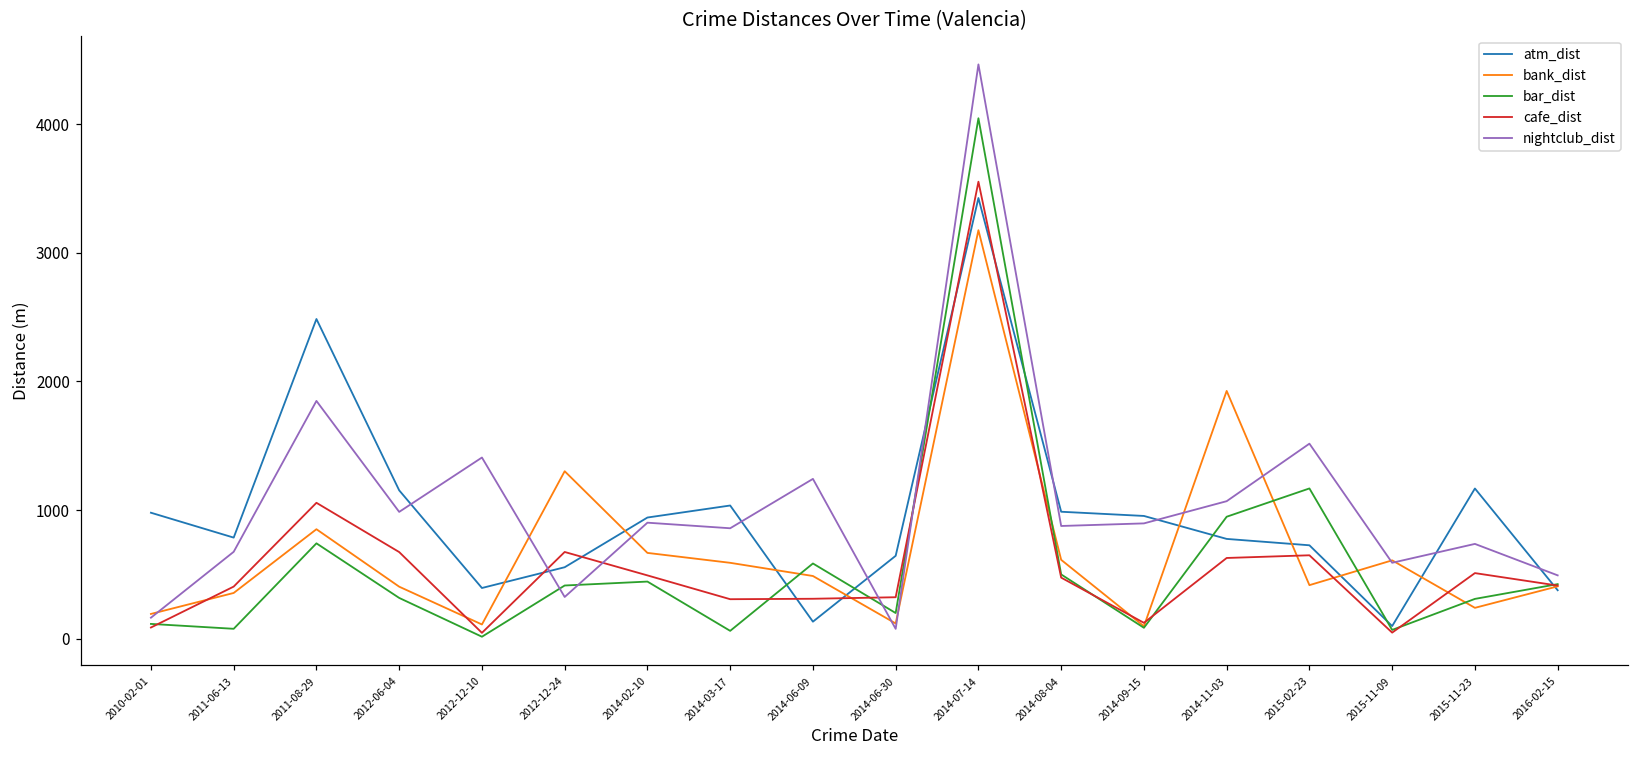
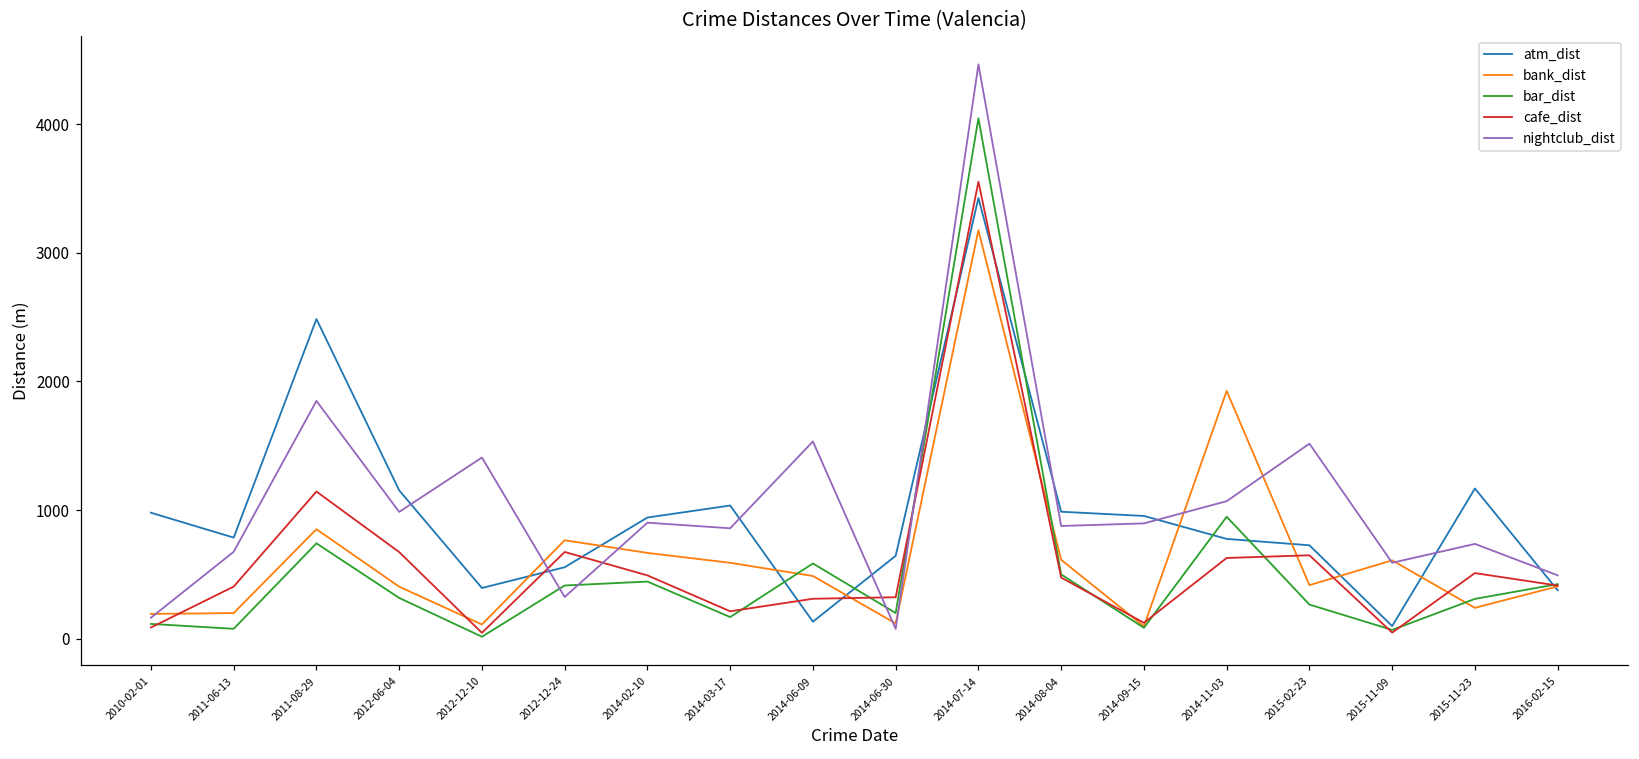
bank_dist, 2011-06-13: 360 -> 200
cafe_dist, 2011-08-29: 1060 -> 1140
bank_dist, 2012-12-24: 1300 -> 760
bar_dist, 2014-03-17: 60 -> 170
cafe_dist, 2014-03-17: 310 -> 210
nightclub_dist, 2014-06-09: 1240 -> 1530
bar_dist, 2015-02-23: 1170 -> 260
